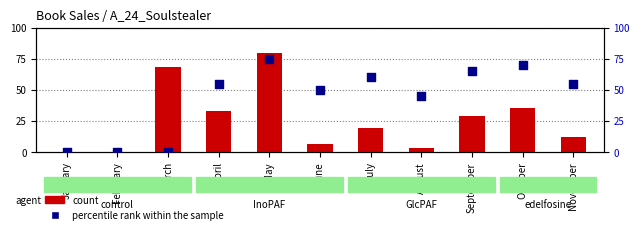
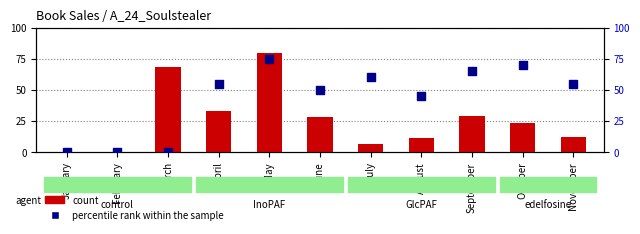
count, June: 6 -> 28
count, July: 19 -> 6
count, August: 3 -> 11
count, October: 35 -> 23
